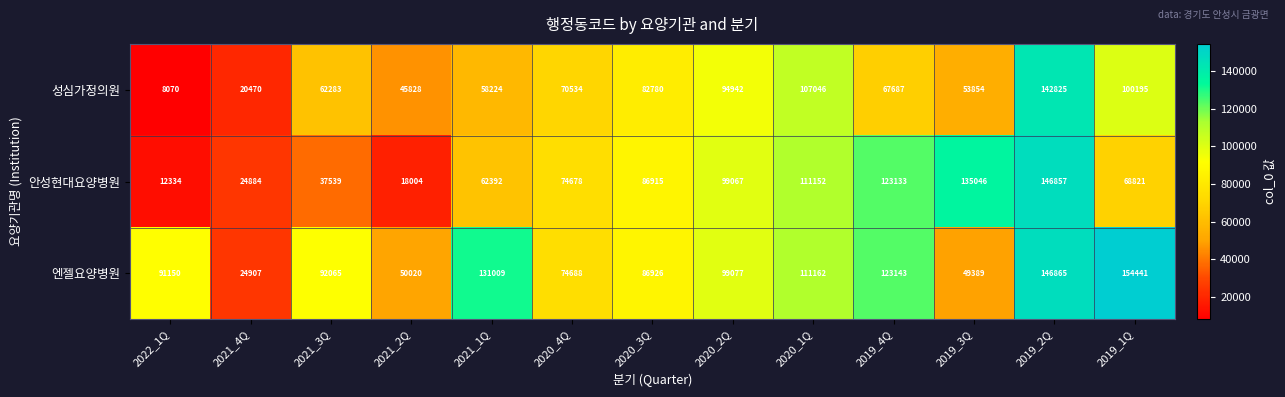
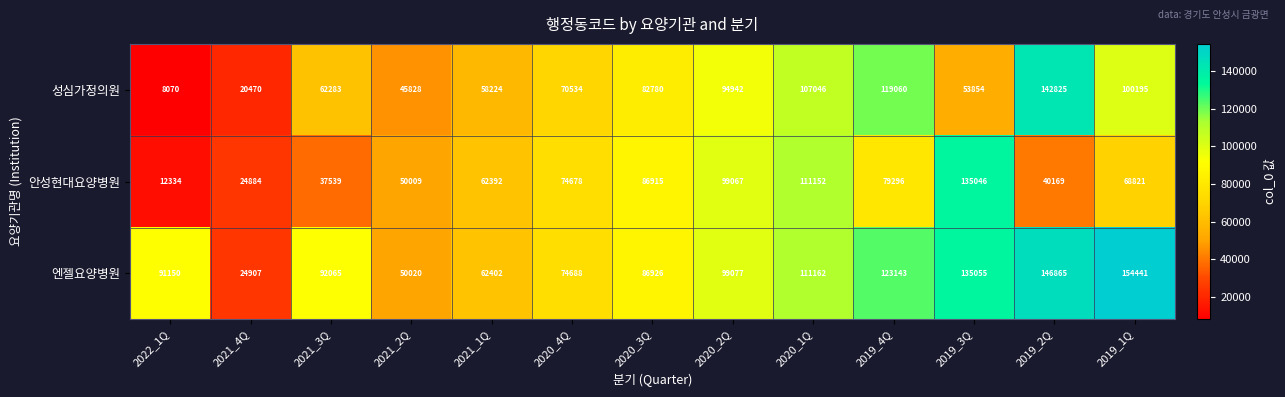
성심가정의원, 2019_4Q: 67687 -> 119060
안성현대요양병원, 2021_2Q: 18004 -> 50009
안성현대요양병원, 2019_4Q: 123133 -> 79296
안성현대요양병원, 2019_2Q: 146857 -> 40169
엔젤요양병원, 2021_1Q: 131009 -> 62402
엔젤요양병원, 2019_3Q: 49389 -> 135055
